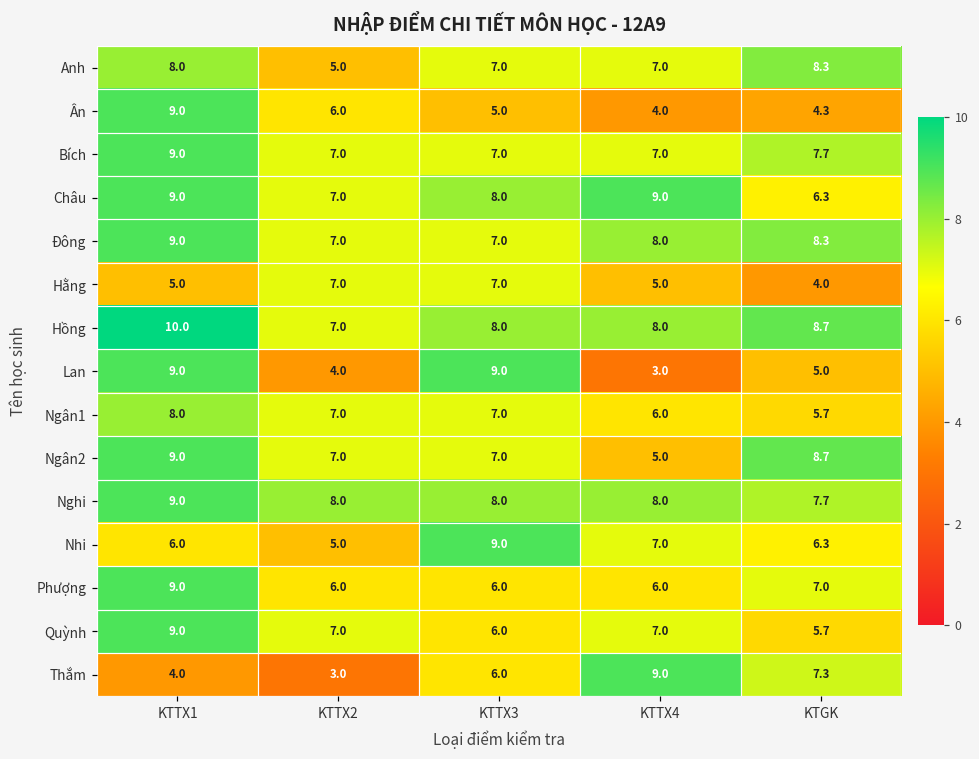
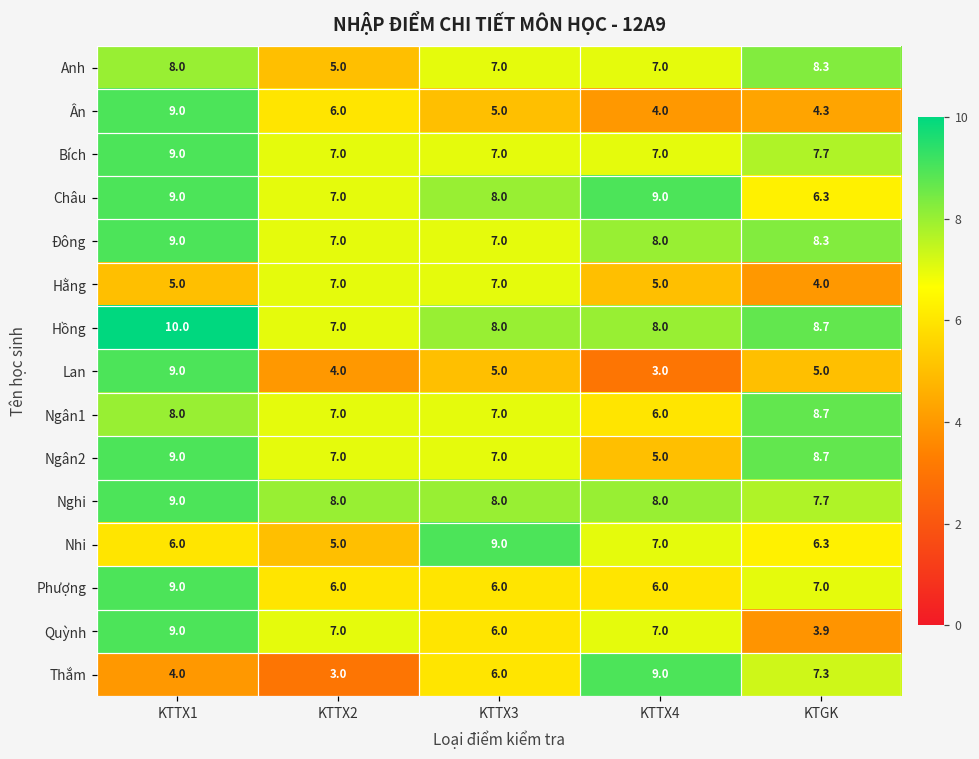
Lan, KTTX3: 9.0 -> 5.0
Ngân1, KTGK: 5.7 -> 8.7
Quỳnh, KTGK: 5.7 -> 3.9
